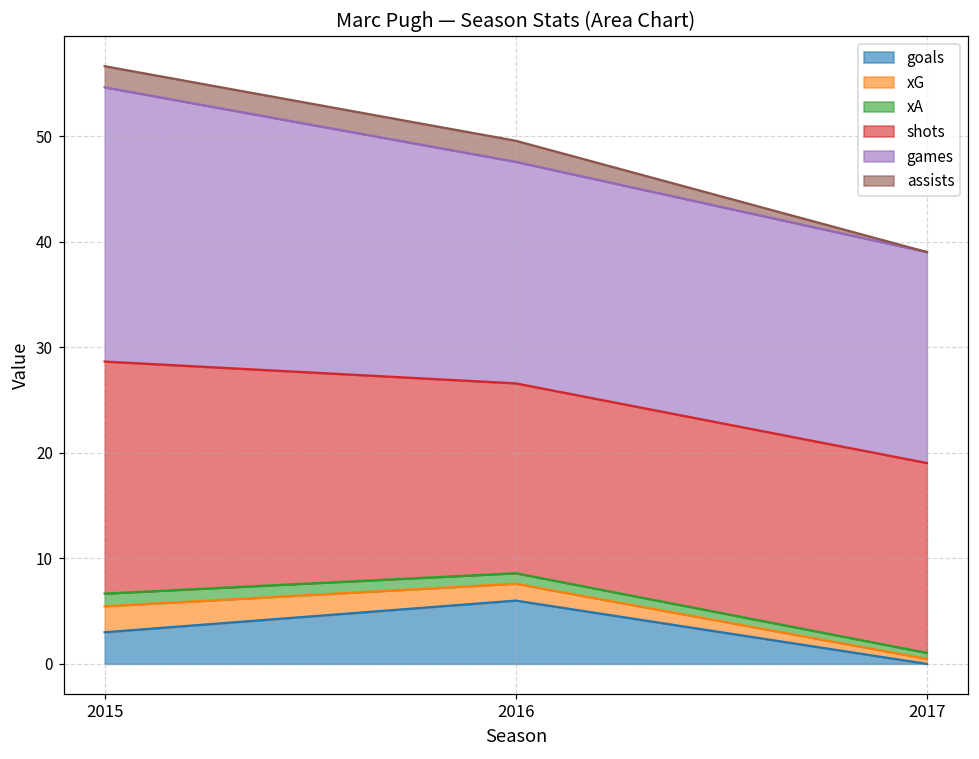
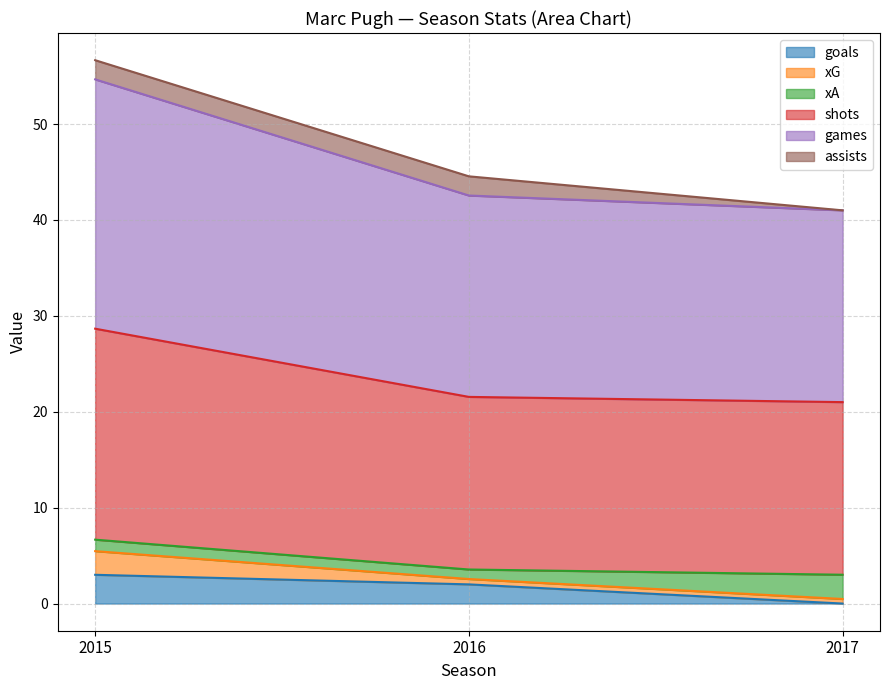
goals, 2016: 6 -> 2
xG, 2016: 2 -> 1
xA, 2017: 1 -> 3
